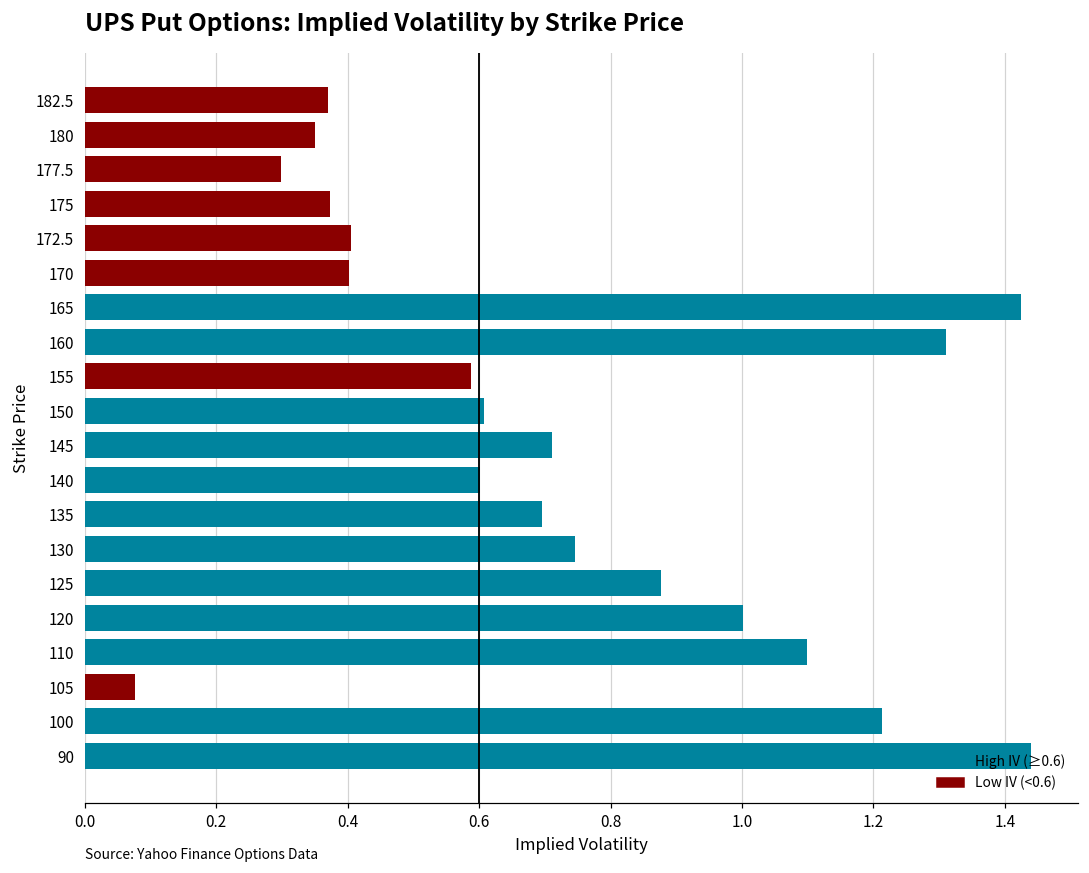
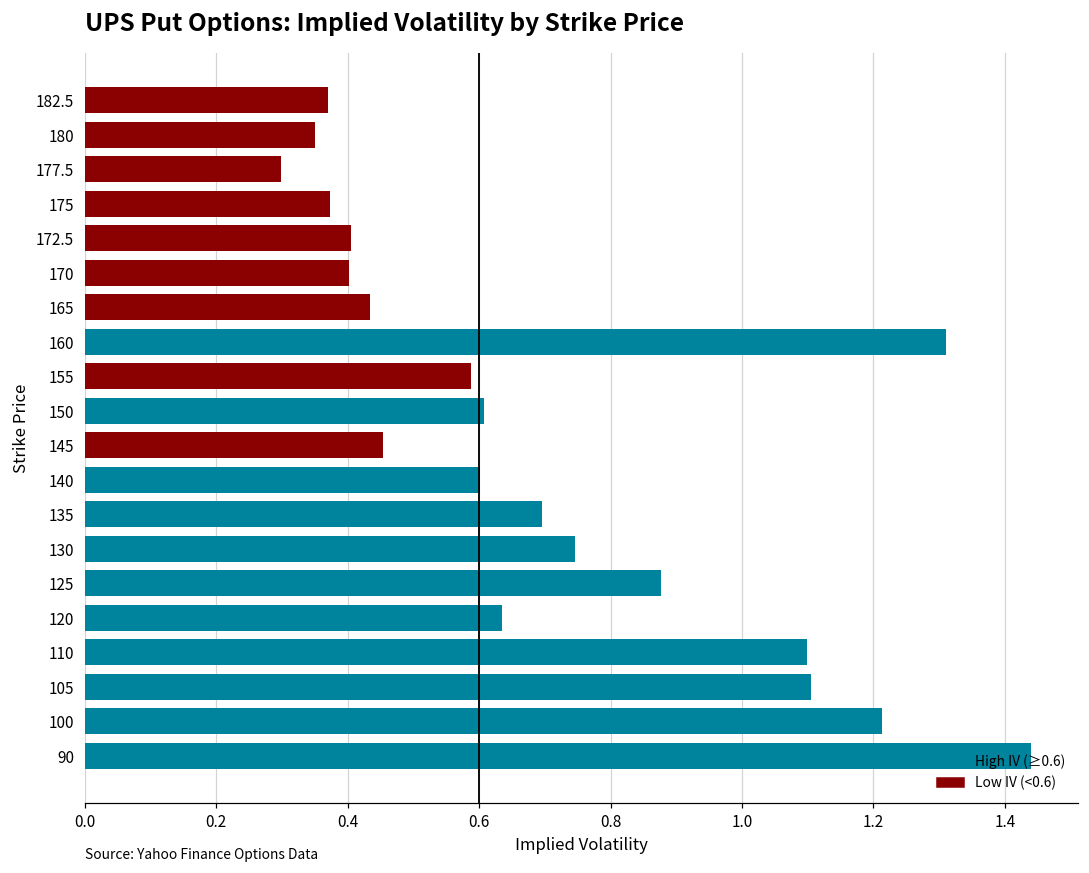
165: 1.42 -> 0.43
145: 0.71 -> 0.45
120: 1.00 -> 0.64
105: 0.08 -> 1.11
